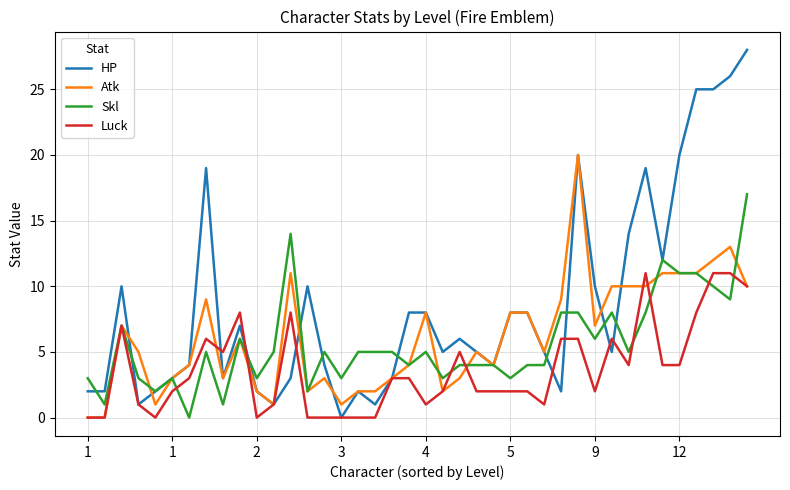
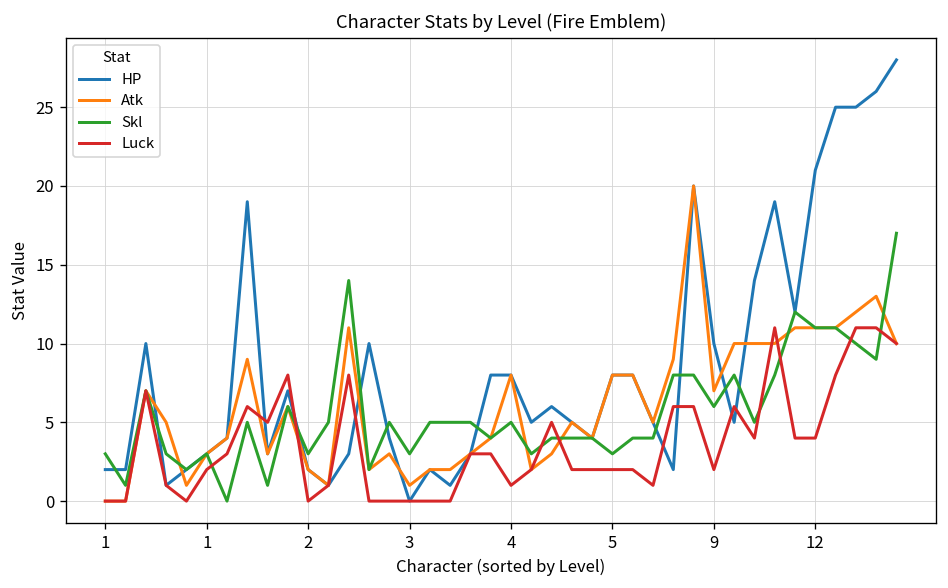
HP, 12: 20 -> 21
